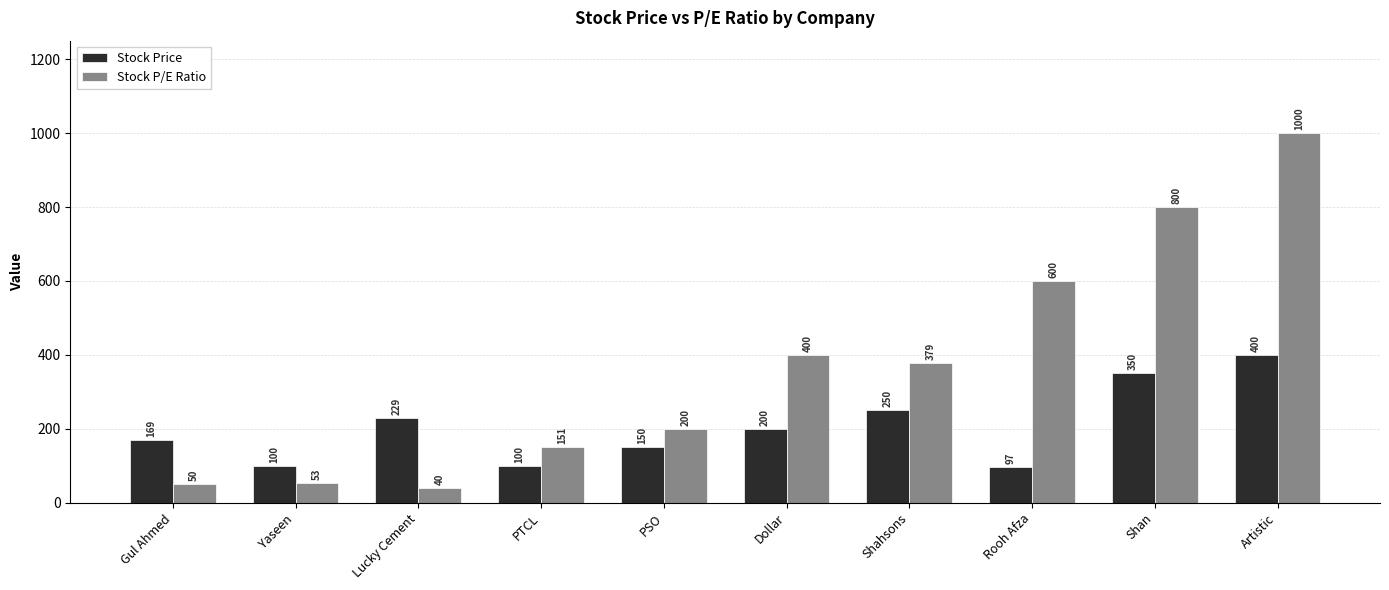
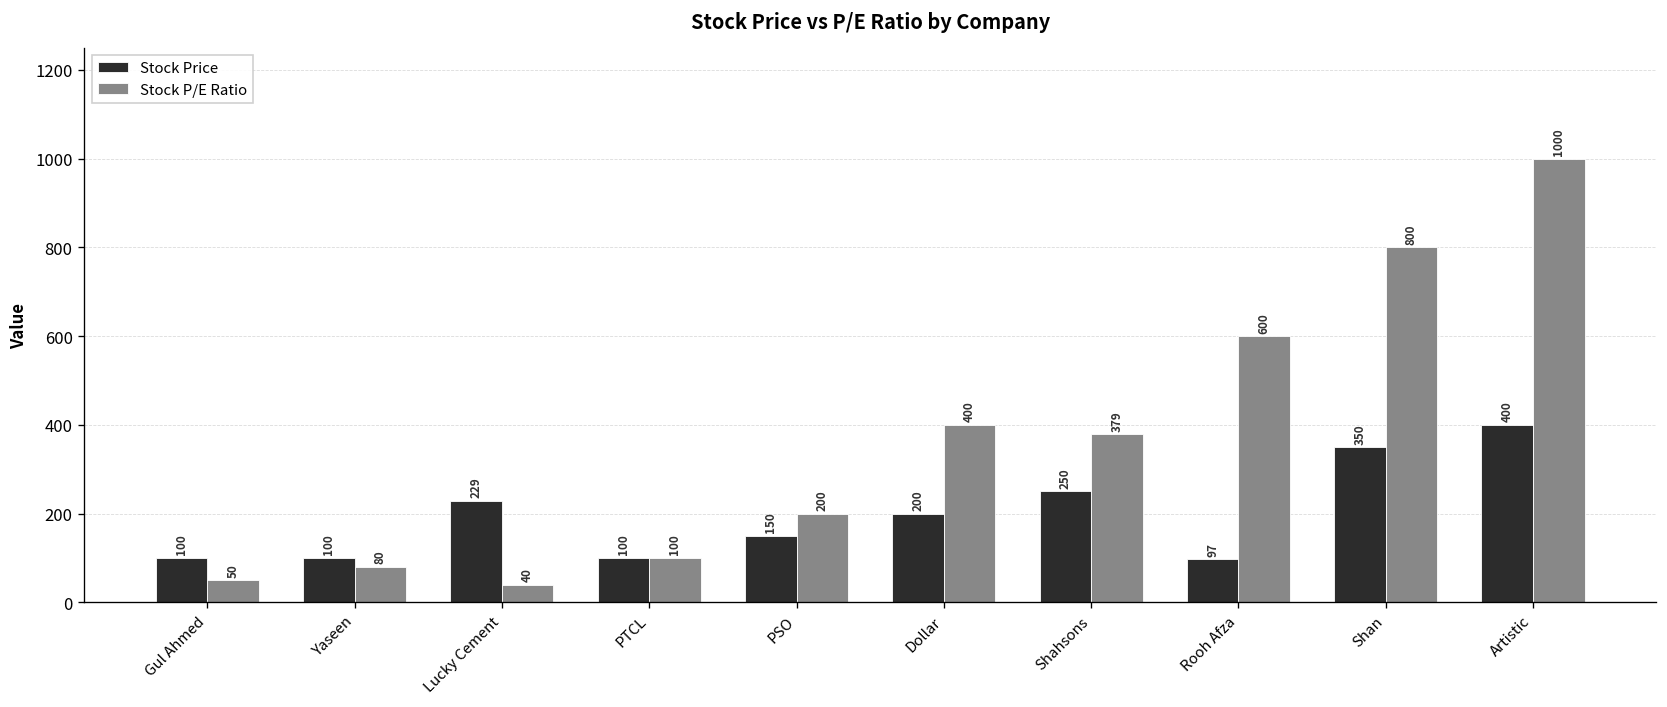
Stock Price, Gul Ahmed: 169 -> 100
Stock P/E Ratio, Yaseen: 53 -> 80
Stock P/E Ratio, PTCL: 151 -> 100
